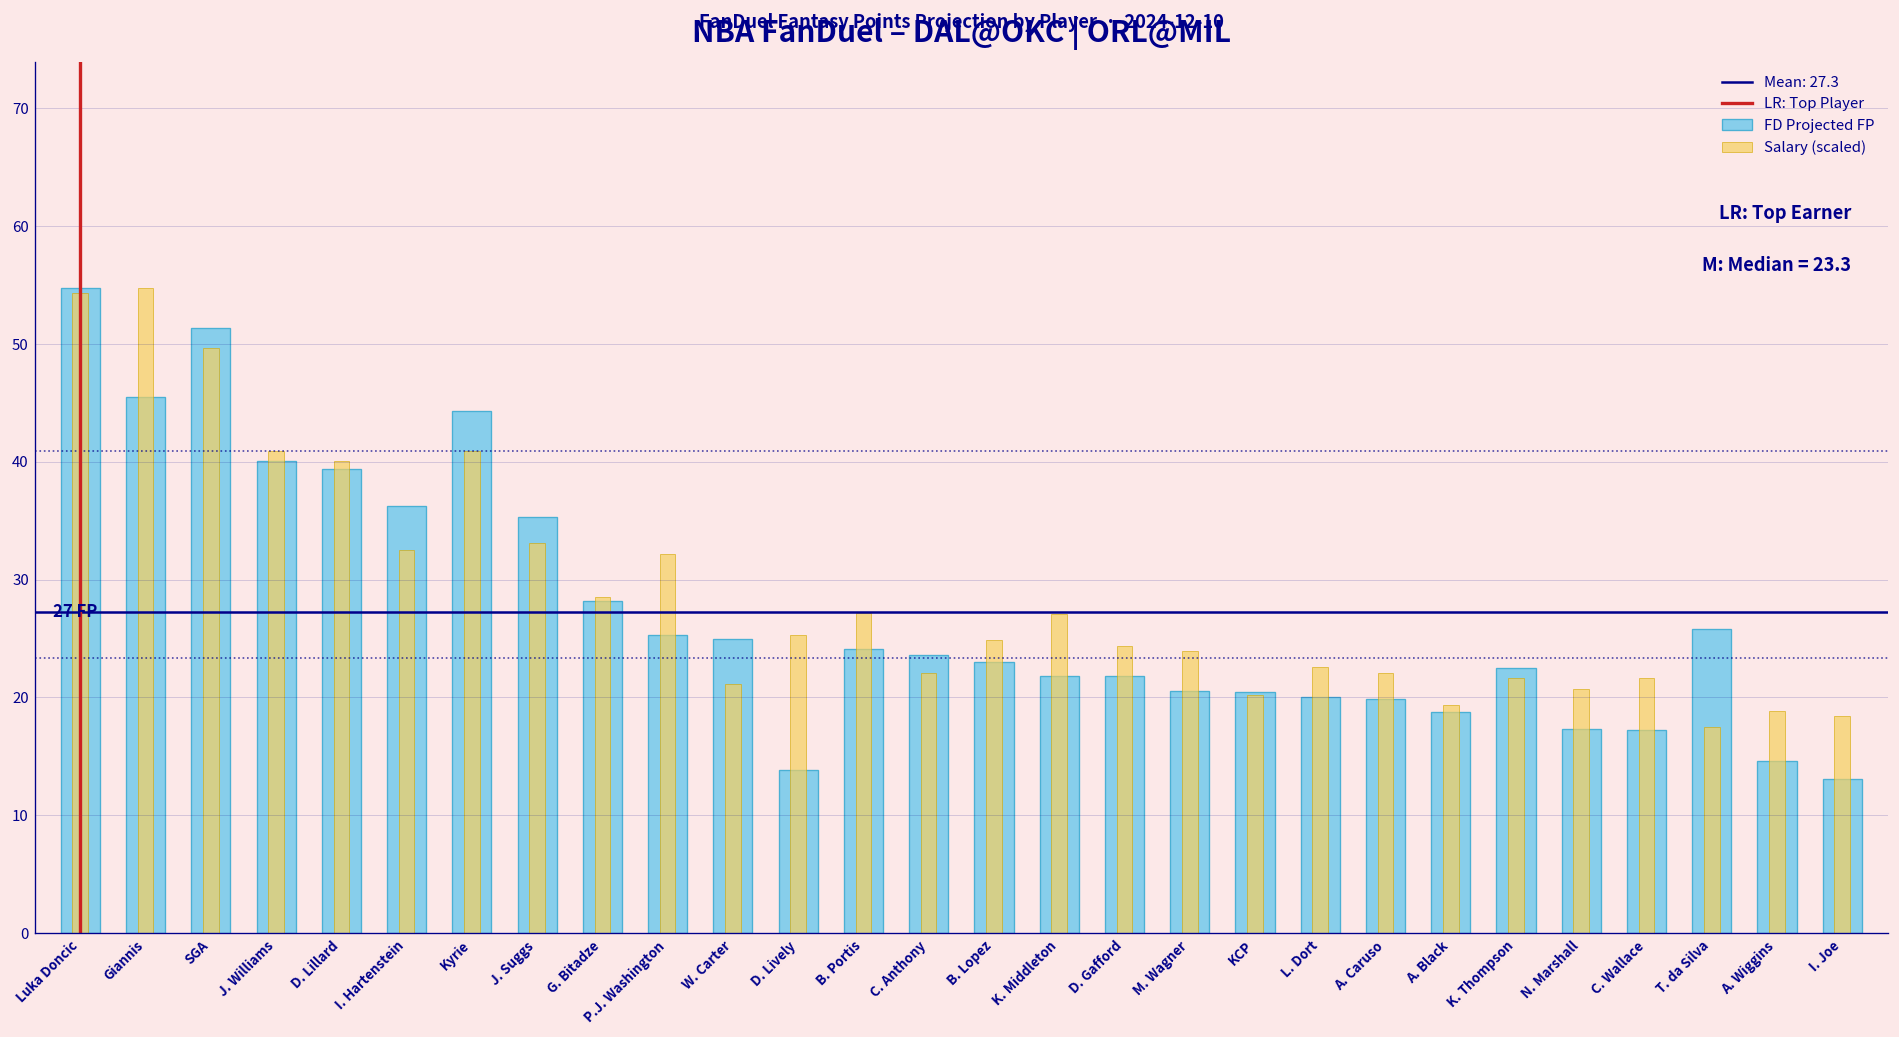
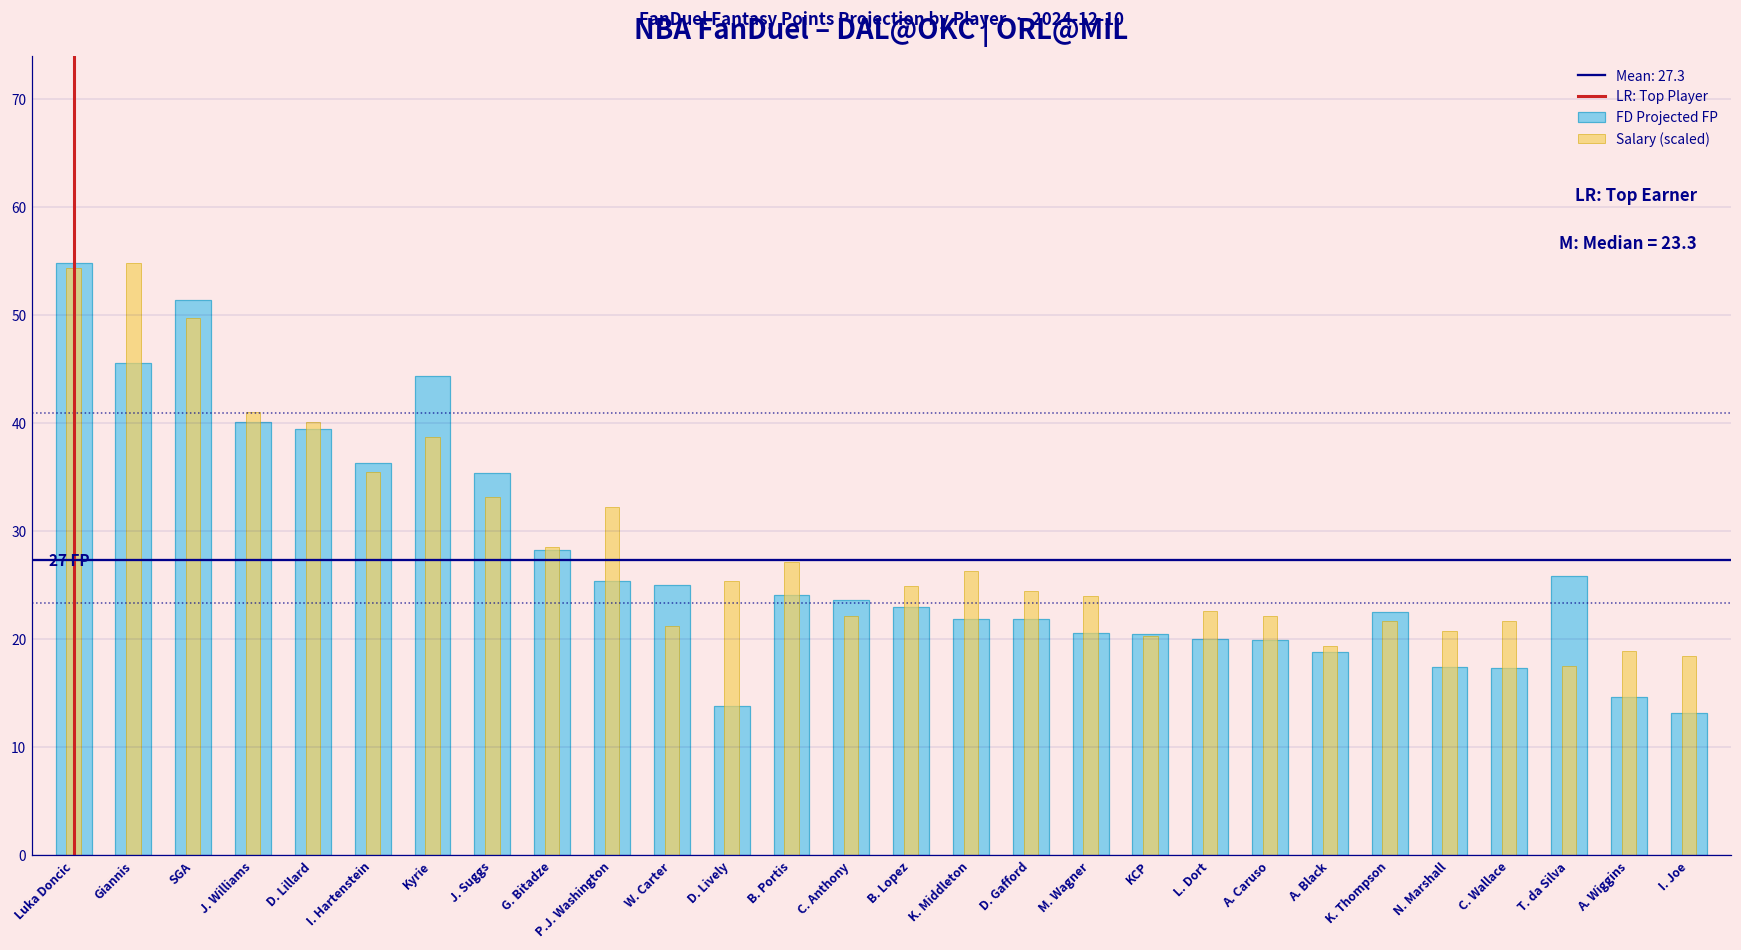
Salary (scaled), I. Hartenstein: 33 -> 35
Salary (scaled), Kyrie: 41 -> 39
Salary (scaled), K. Middleton: 27 -> 26
